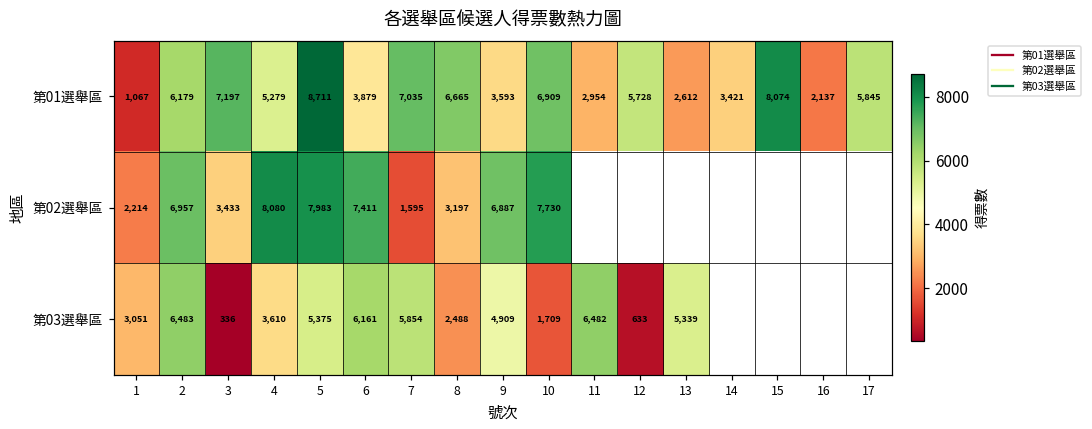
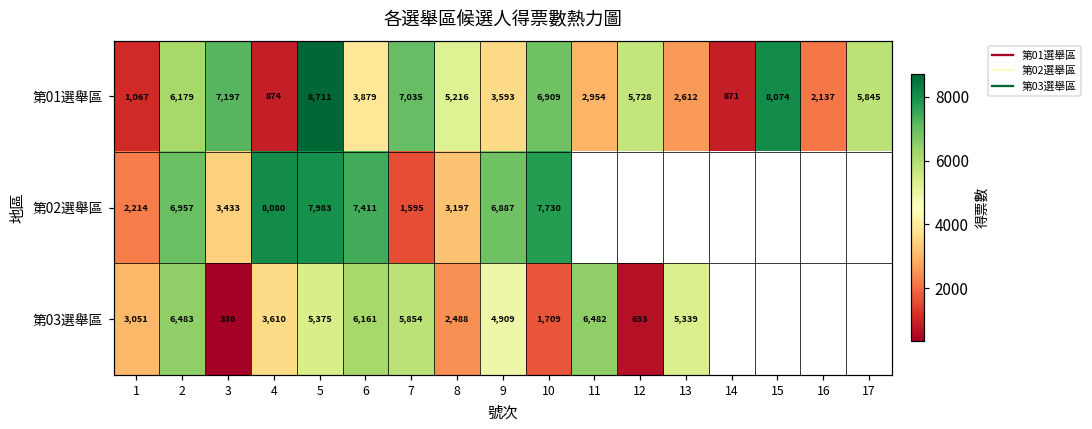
第01選舉區, 4: 5,279 -> 874
第01選舉區, 8: 6,665 -> 5,216
第01選舉區, 14: 3,421 -> 871
